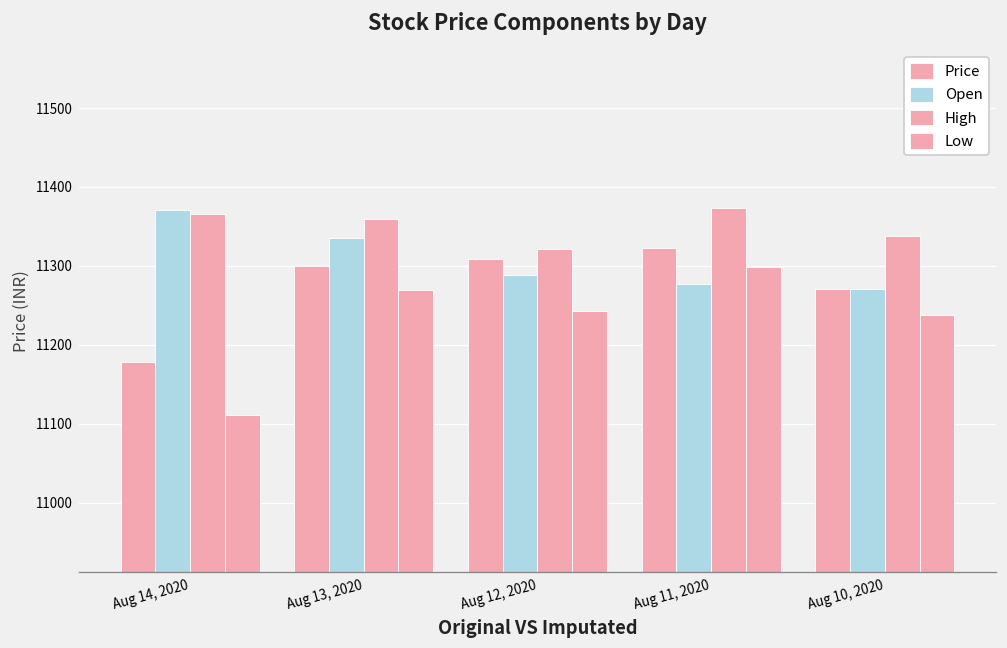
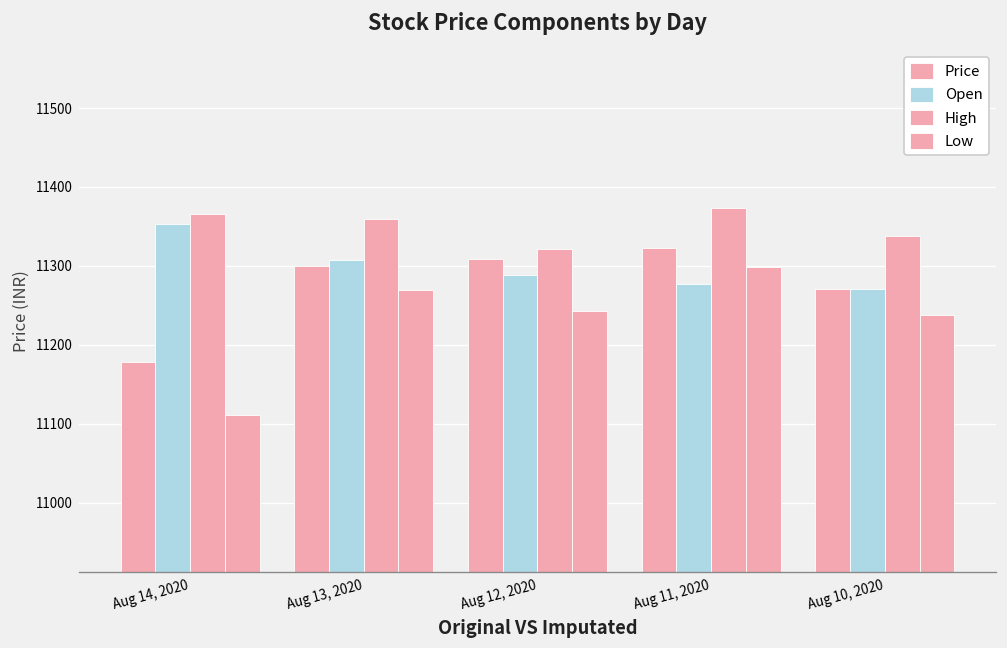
Open, Aug 14, 2020: 11370 -> 11350
Open, Aug 13, 2020: 11330 -> 11310
